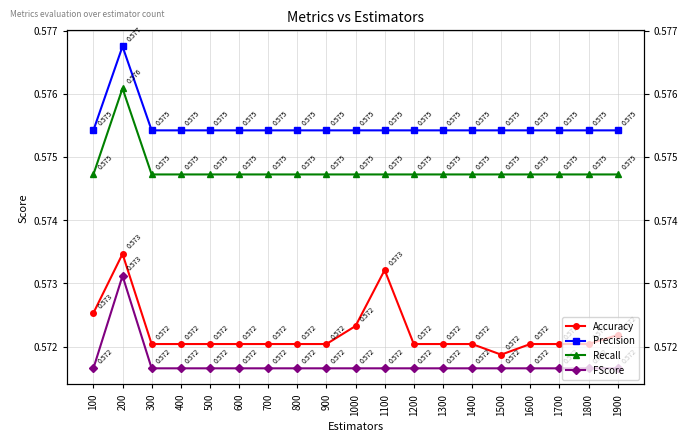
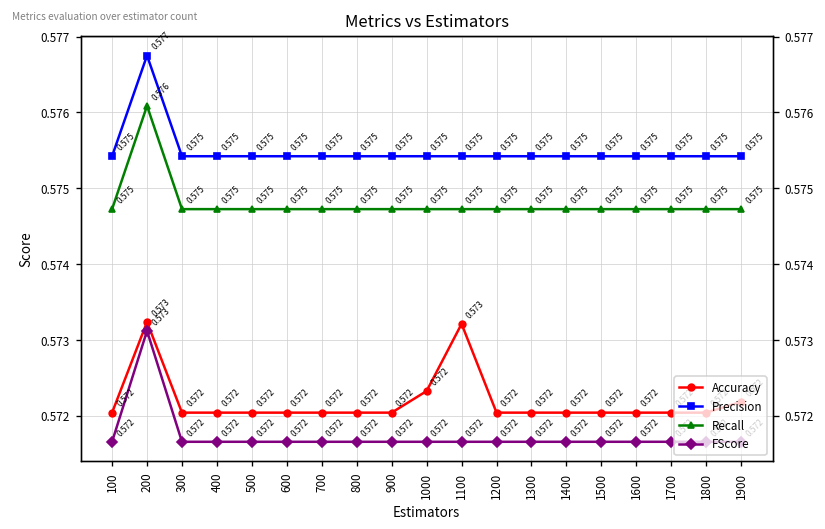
Accuracy, 100: 0.573 -> 0.572
Accuracy, 200: 0.5735 -> 0.5732
Accuracy, 1500: 0.5719 -> 0.5720
